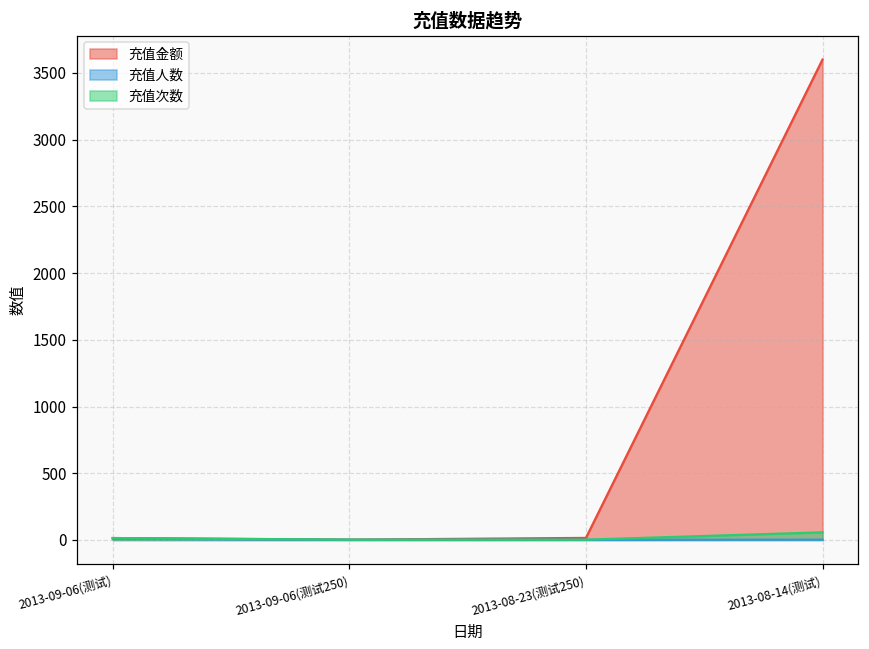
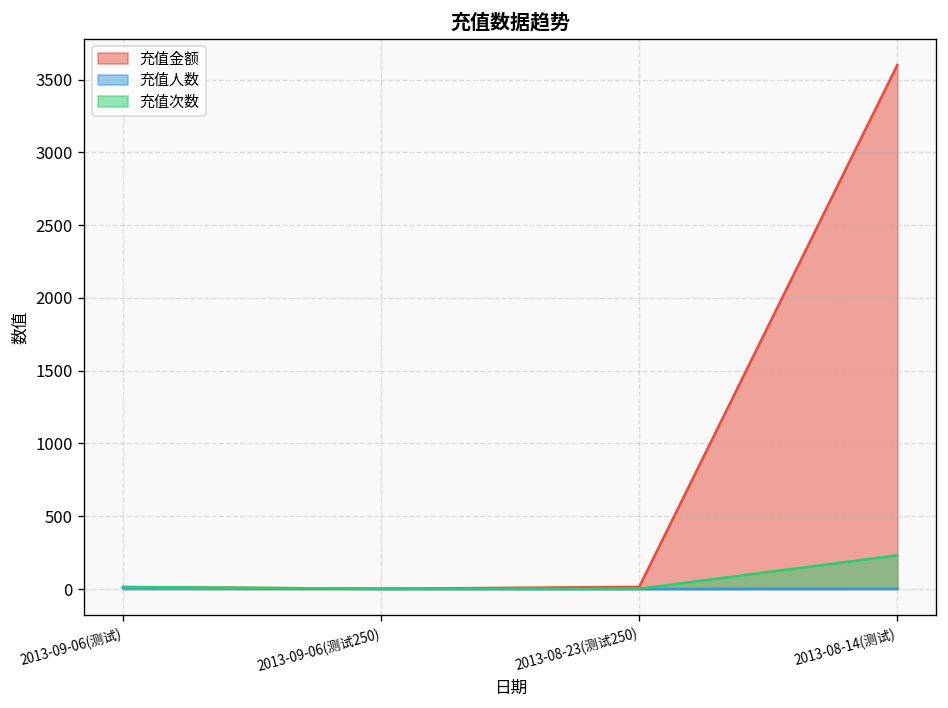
充值次数, 2013-08-14(测试): 60 -> 230
